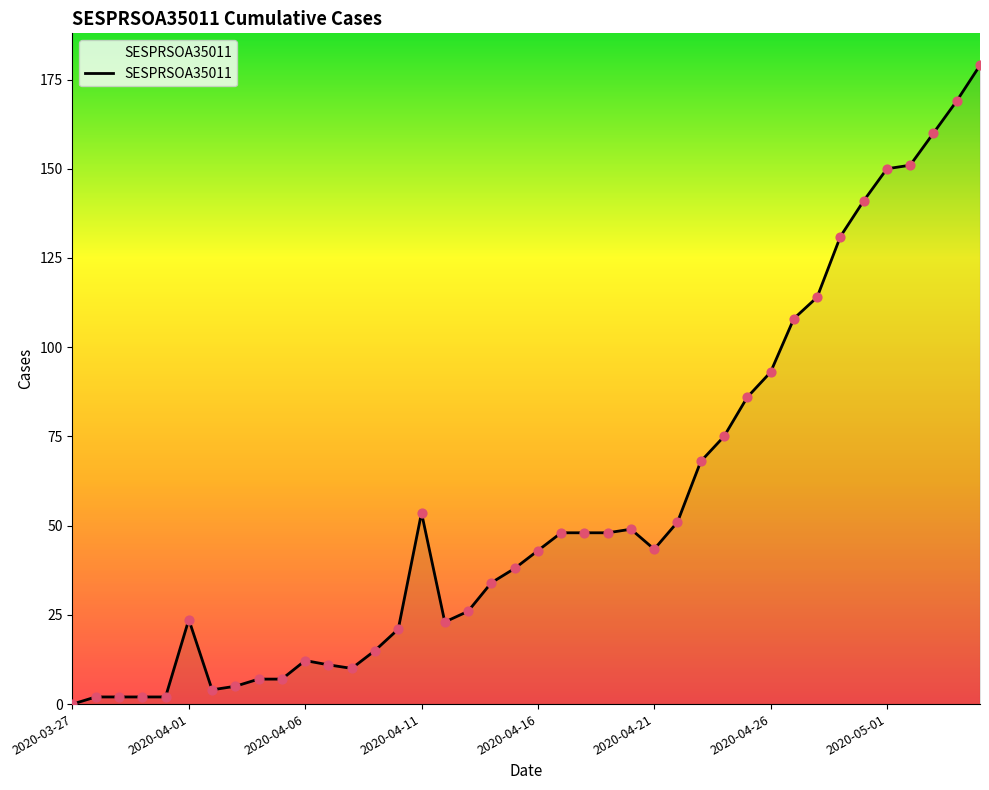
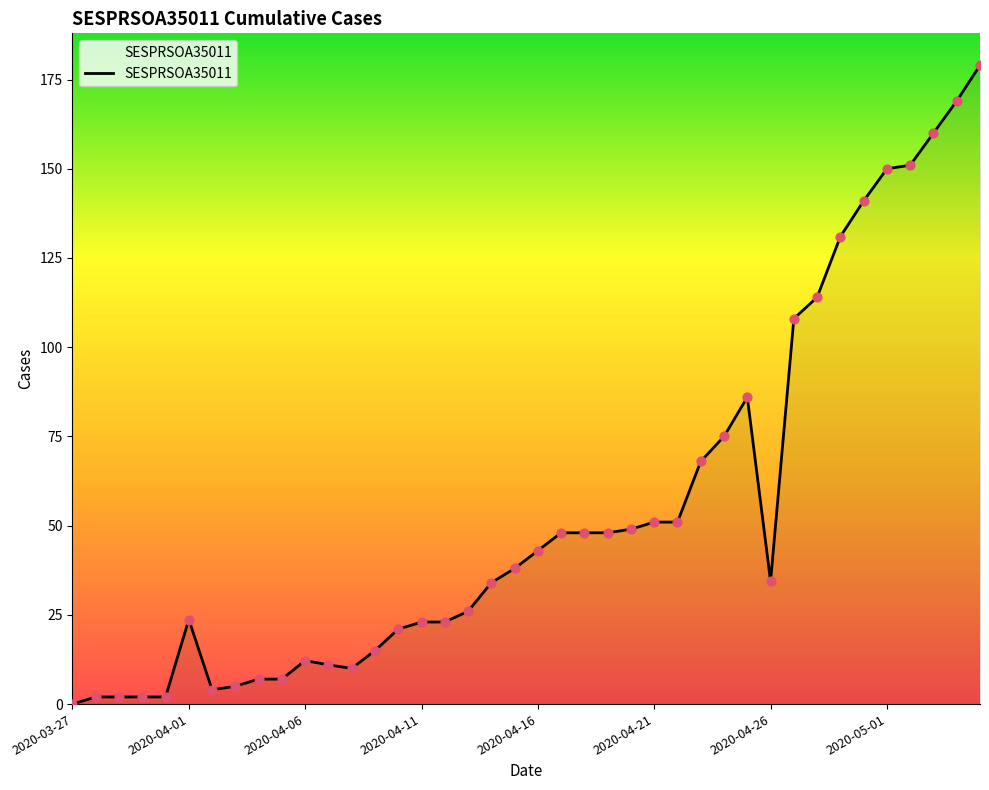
2020-04-11: 54 -> 23
2020-04-21: 43 -> 51
2020-04-26: 93 -> 34
